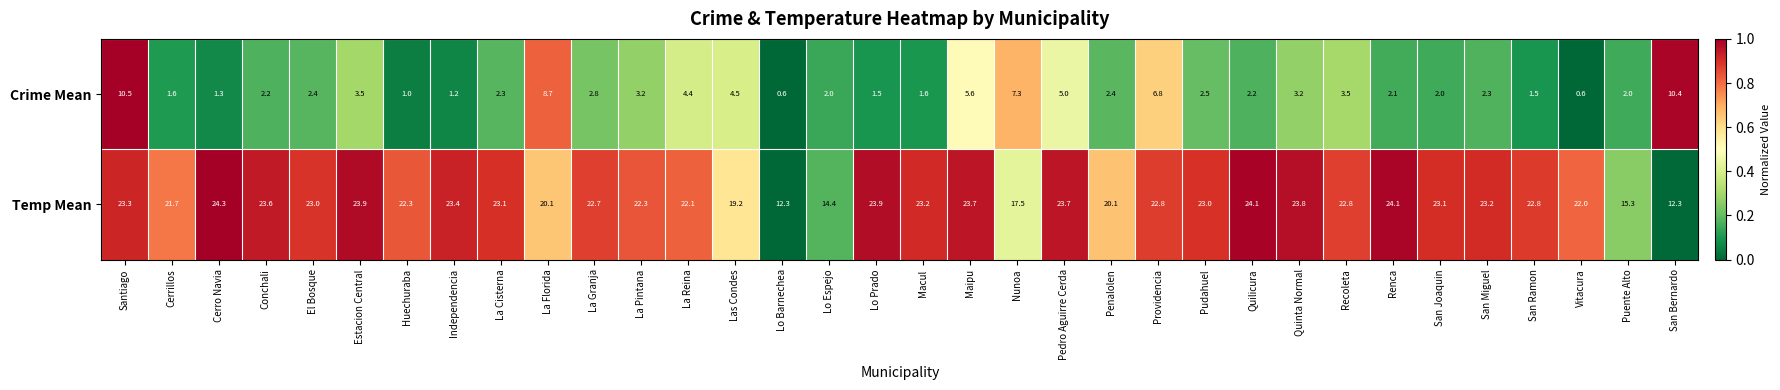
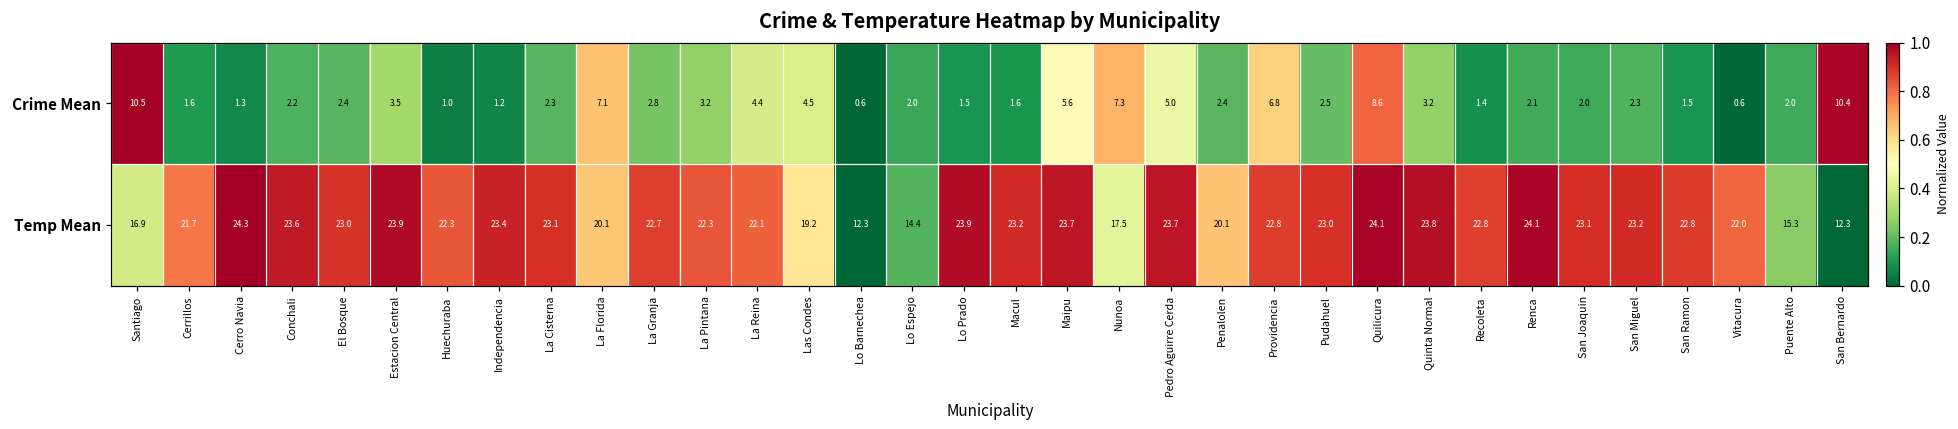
Crime Mean, La Florida: 8.7 -> 7.1
Crime Mean, Quilicura: 2.2 -> 8.6
Crime Mean, Recoleta: 3.5 -> 1.4
Temp Mean, Santiago: 23.3 -> 16.9
